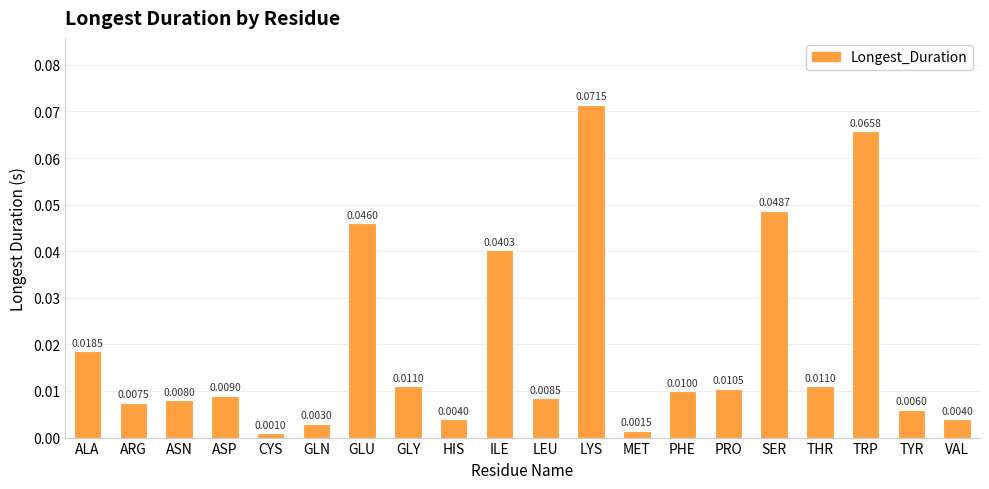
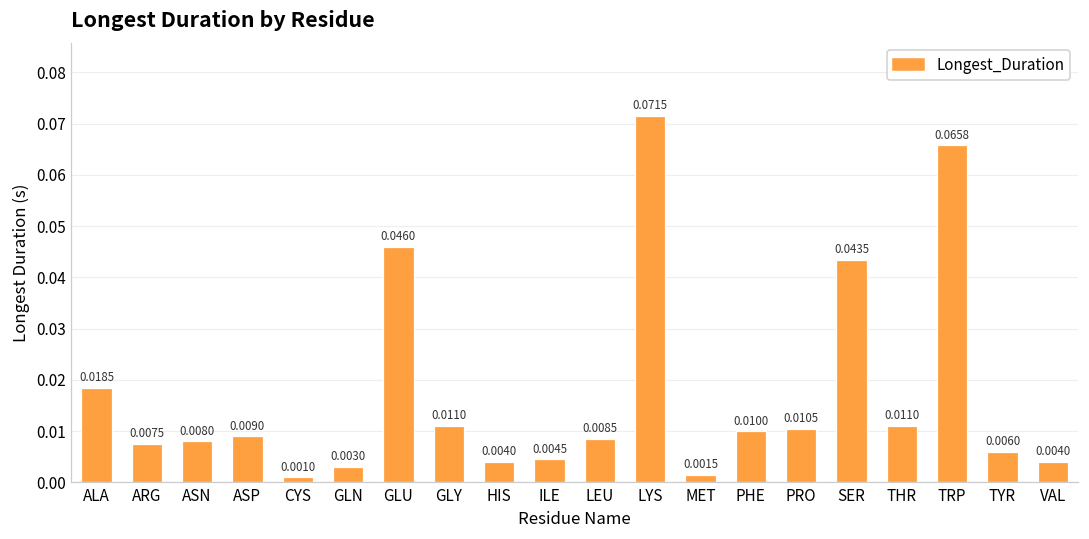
ILE: 0.0403 -> 0.0045
SER: 0.0487 -> 0.0435
